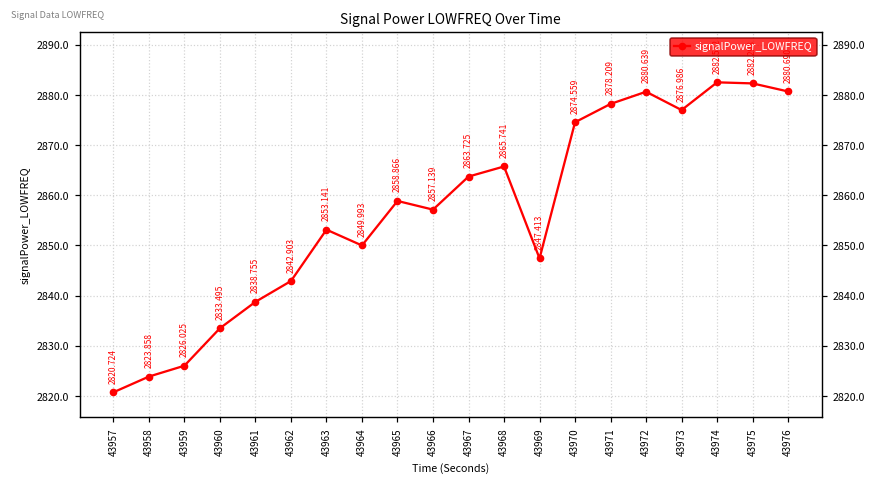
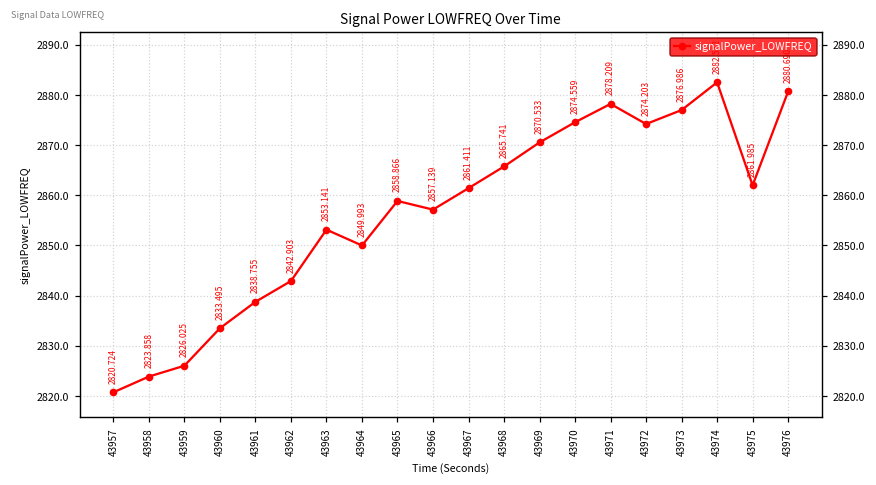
43967: 2863.725 -> 2861.411
43969: 2847.413 -> 2870.533
43972: 2880.639 -> 2874.203
43975: 2882 -> 2862
